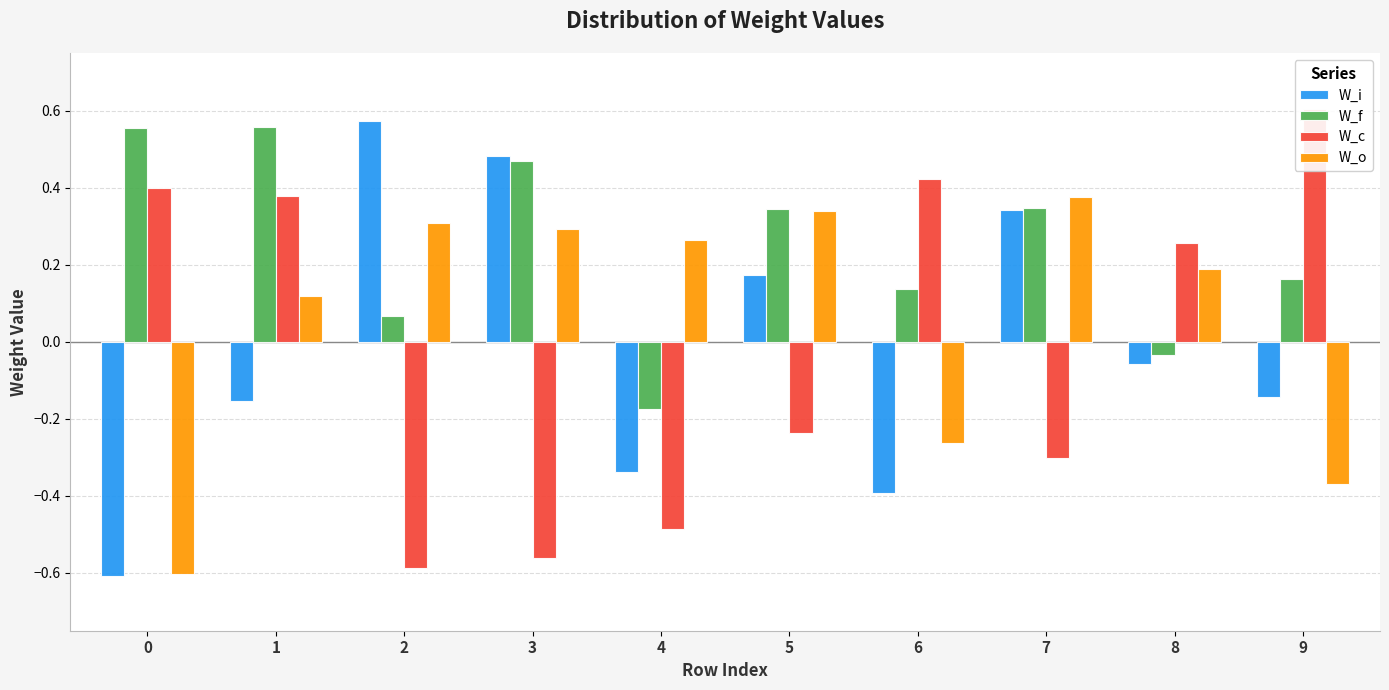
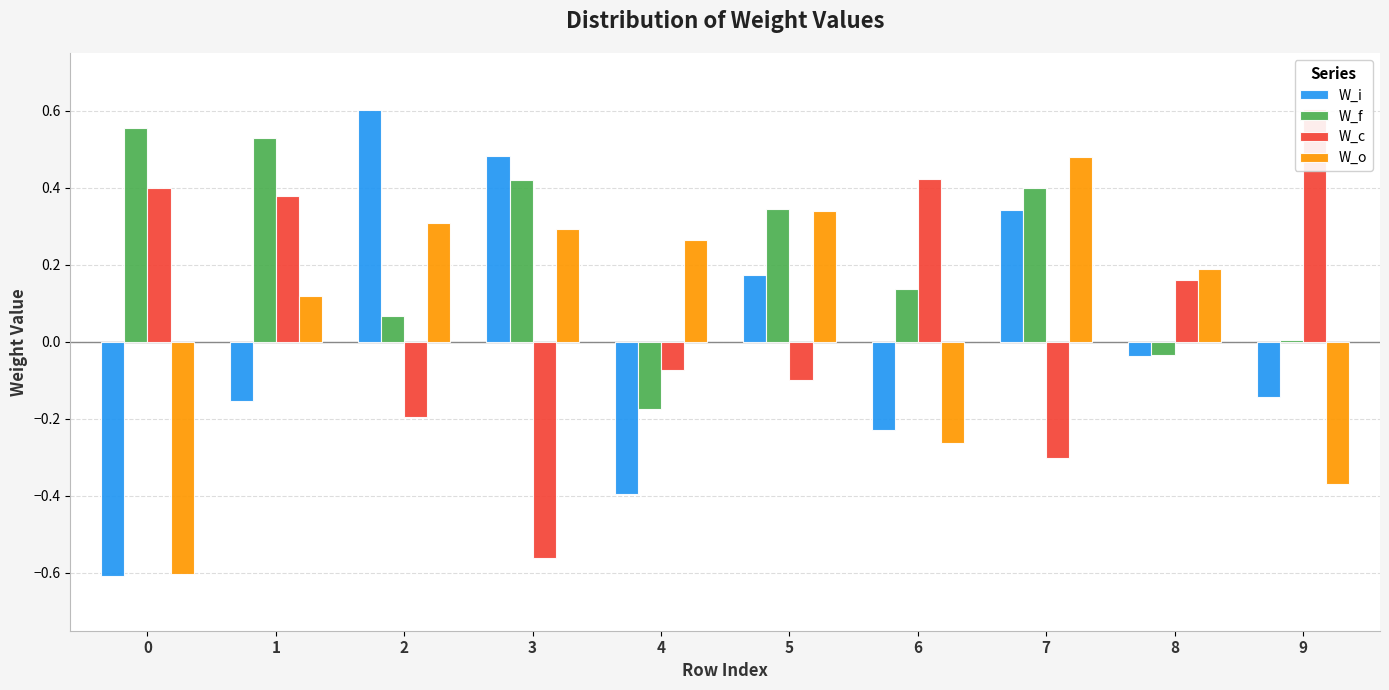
W_f, 1: 0.56 -> 0.53
W_i, 2: 0.57 -> 0.60
W_c, 2: -0.59 -> -0.19
W_f, 3: 0.47 -> 0.42
W_i, 4: -0.34 -> -0.39
W_c, 4: -0.49 -> -0.07
W_c, 5: -0.24 -> -0.10
W_i, 6: -0.39 -> -0.23
W_f, 7: 0.35 -> 0.40
W_o, 7: 0.38 -> 0.48
W_i, 8: -0.06 -> -0.04
W_c, 8: 0.26 -> 0.16
W_f, 9: 0.16 -> 0.00
